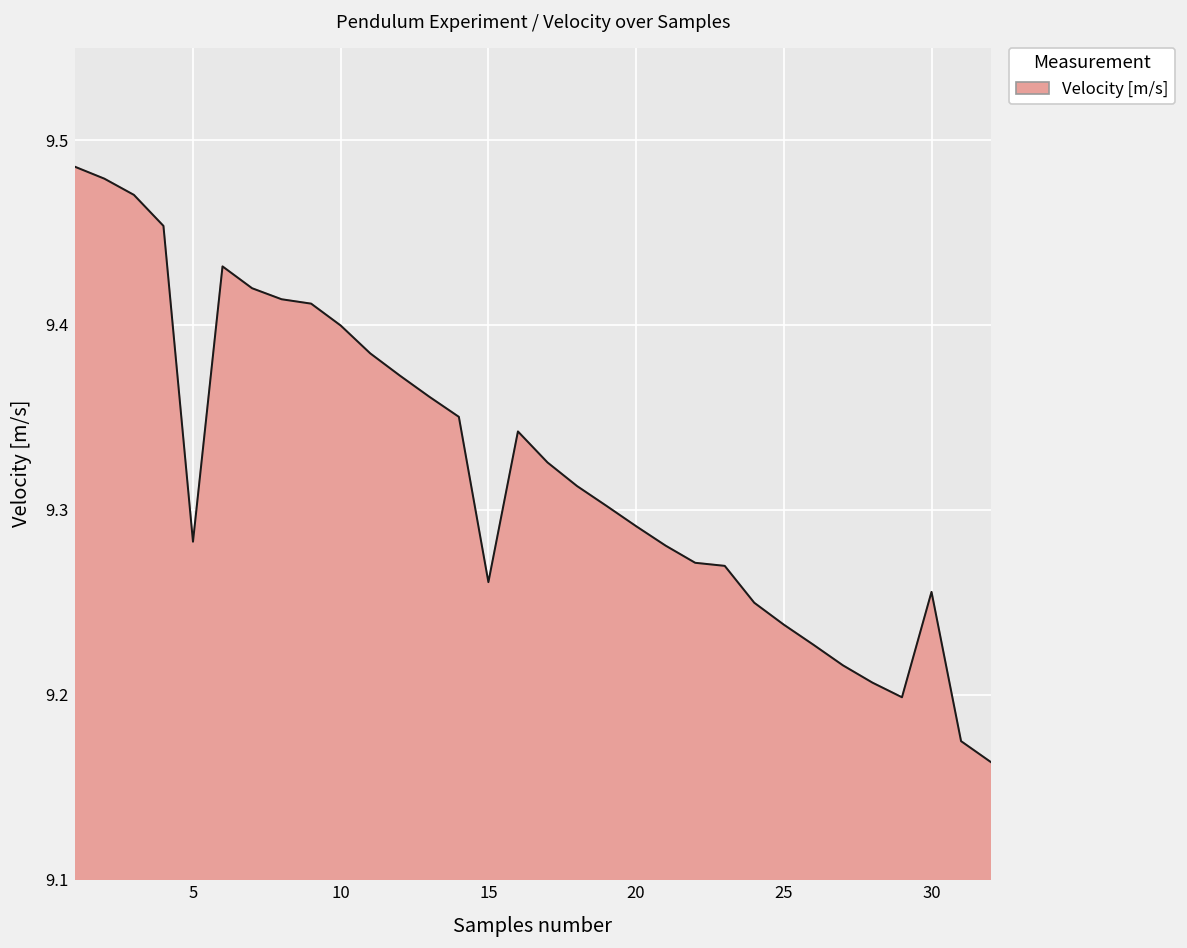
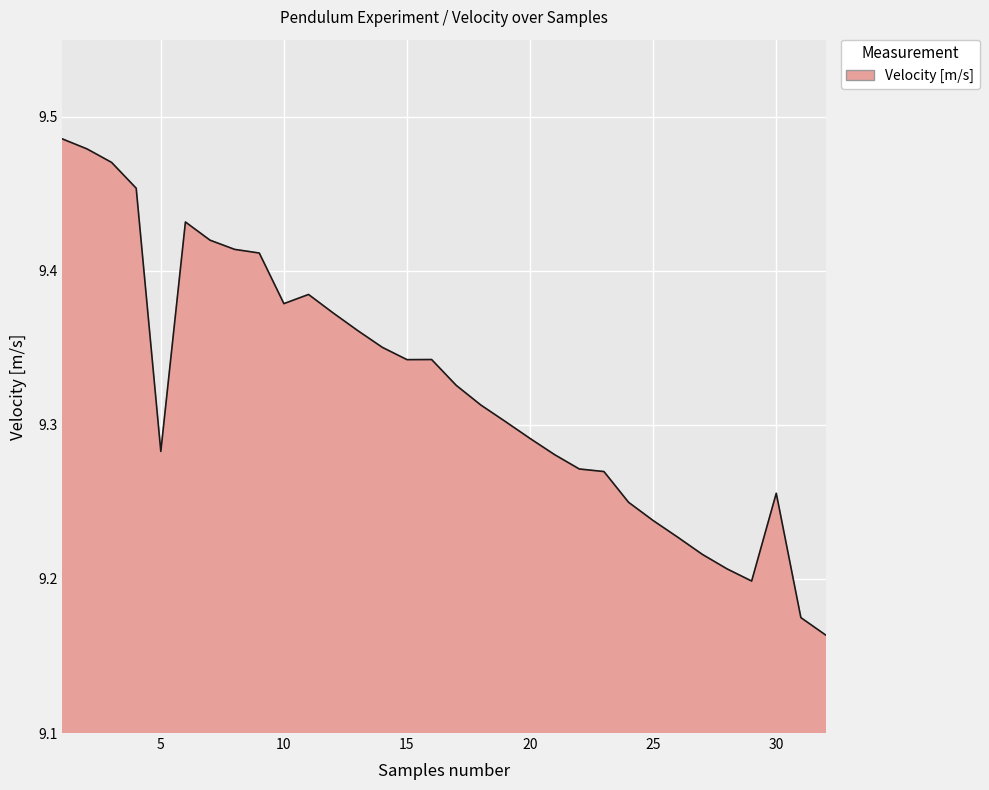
10: 9.400 -> 9.379
15: 9.261 -> 9.342
